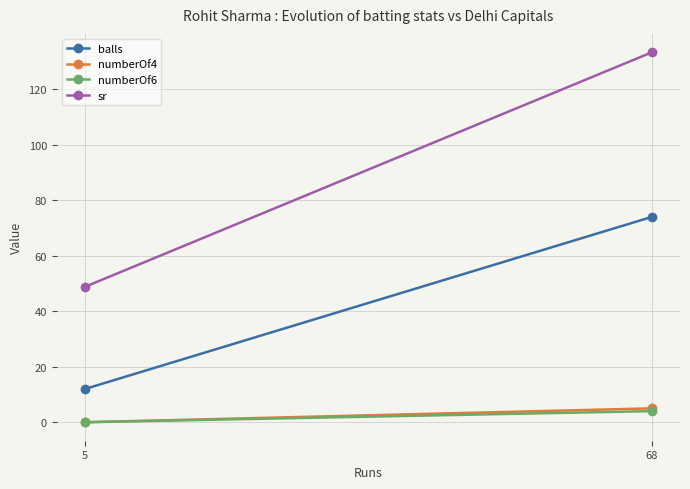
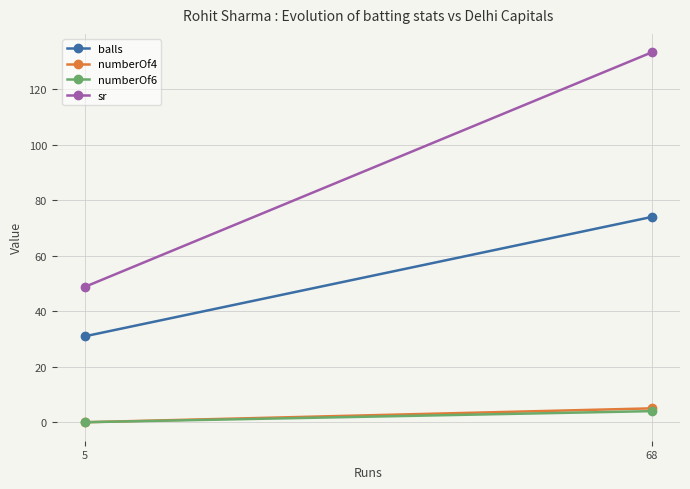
balls, 5: 12 -> 31
